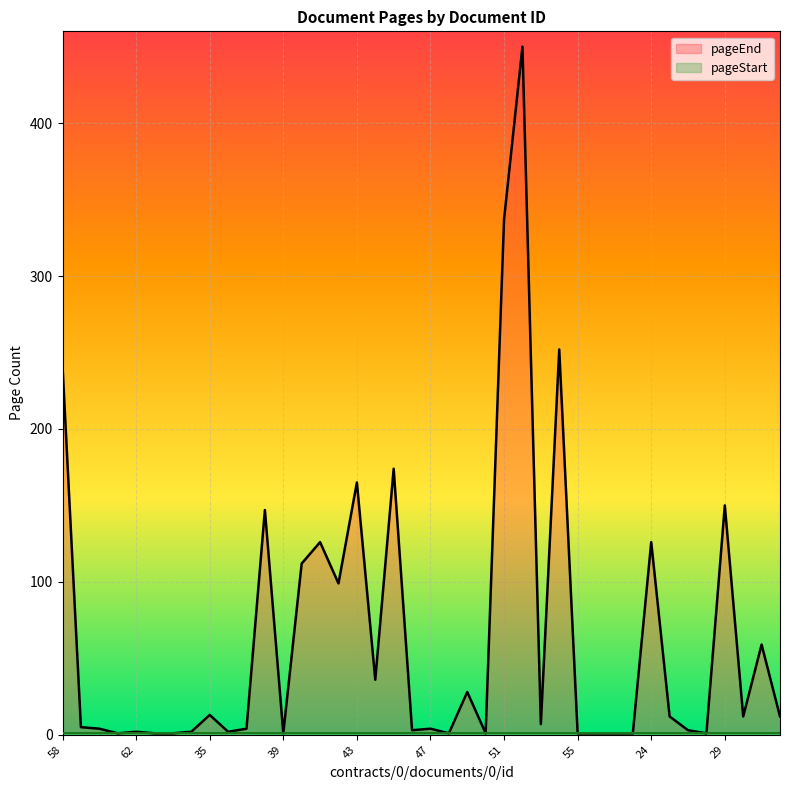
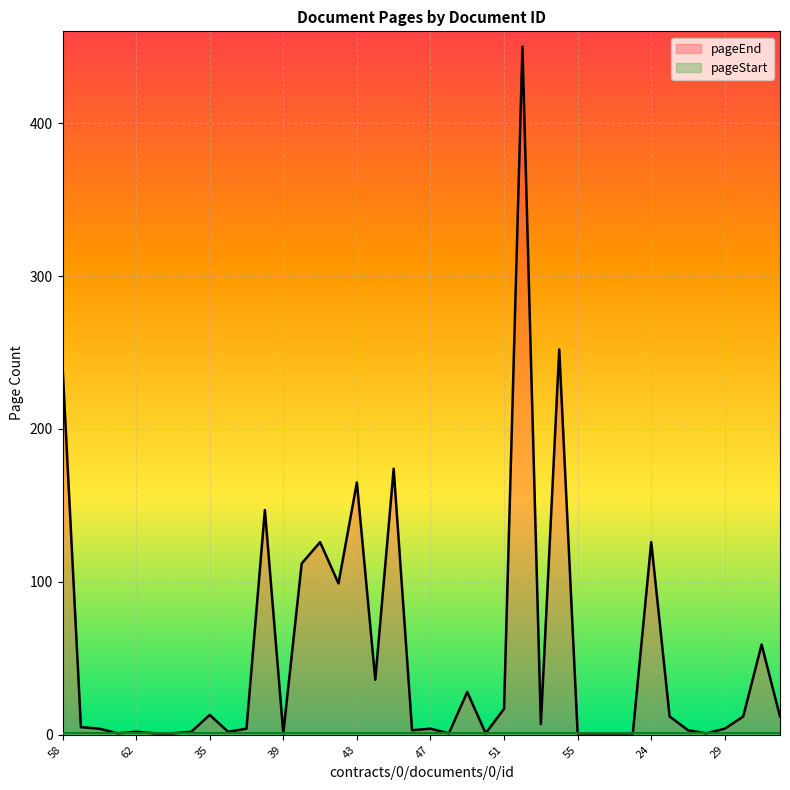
pageEnd, 51: 337 -> 17
pageEnd, 29: 150 -> 4
